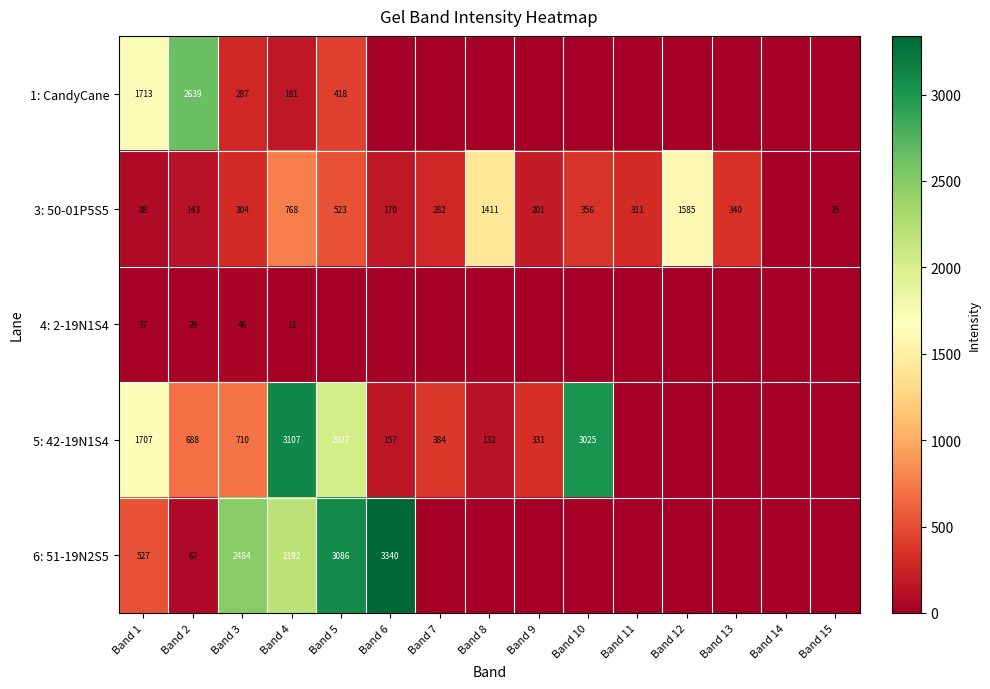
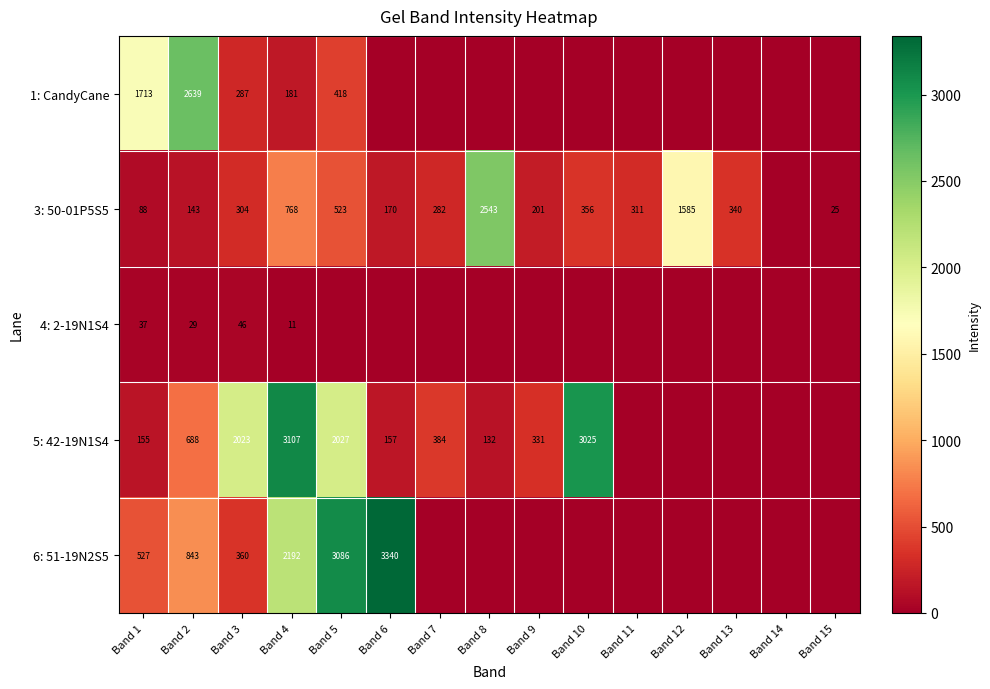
3: 50-01P5S5, Band 8: 1411 -> 2543
5: 42-19N1S4, Band 1: 1707 -> 155
5: 42-19N1S4, Band 3: 710 -> 2023
6: 51-19N2S5, Band 2: 67 -> 843
6: 51-19N2S5, Band 3: 2484 -> 360
